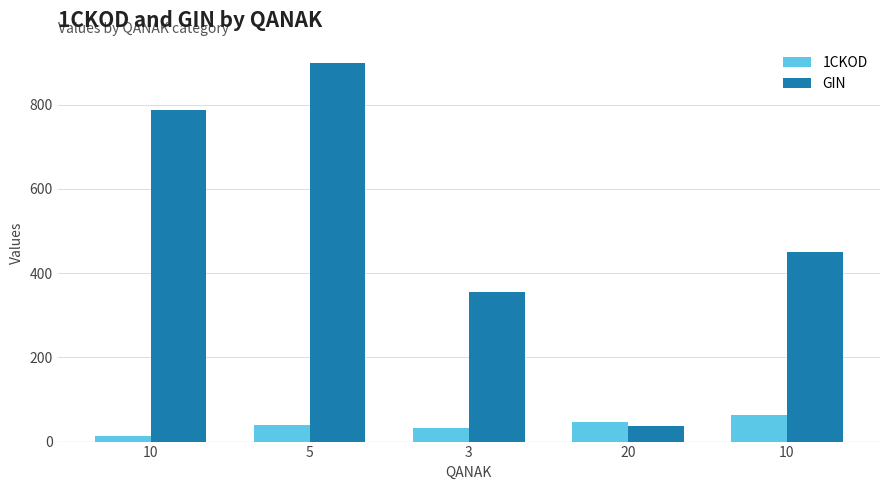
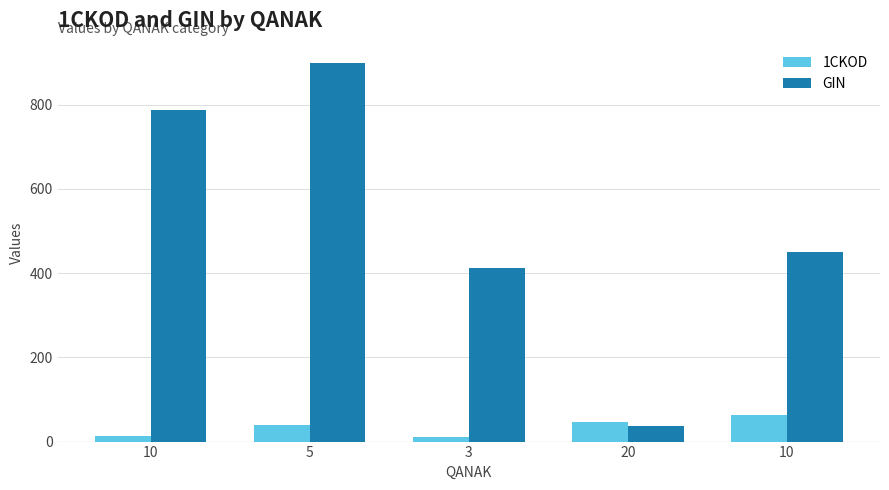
1CKOD, 3: 30 -> 10
GIN, 3: 360 -> 410
